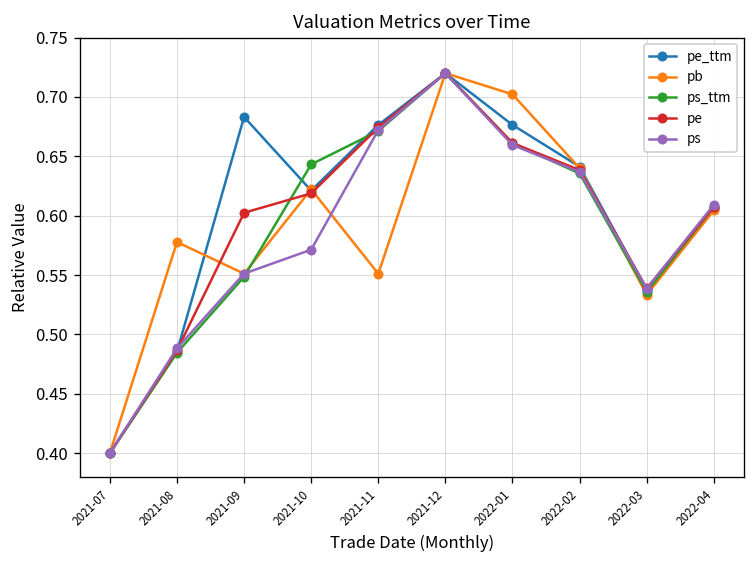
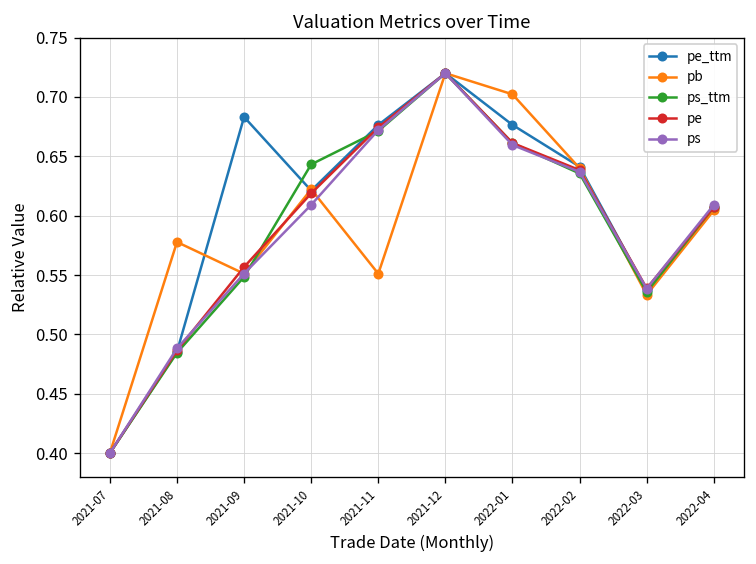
pe, 2021-09: 0.60 -> 0.56
ps, 2021-10: 0.57 -> 0.61
